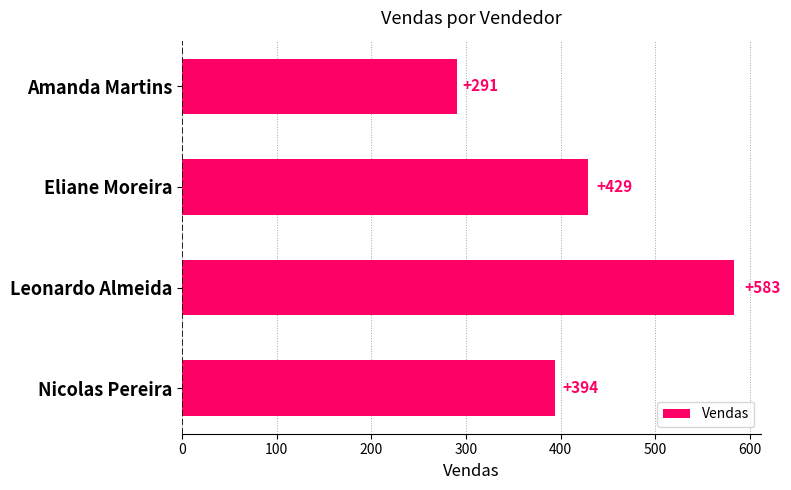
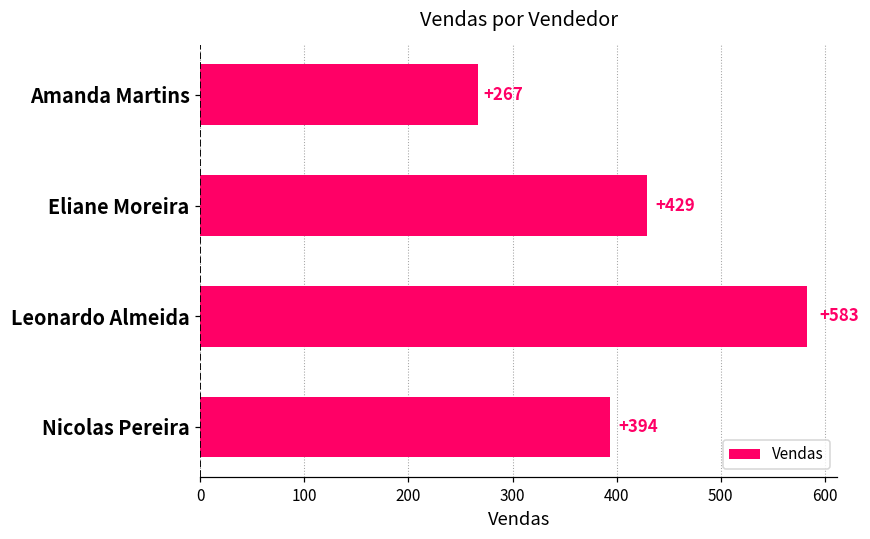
Amanda Martins: +291 -> +267
